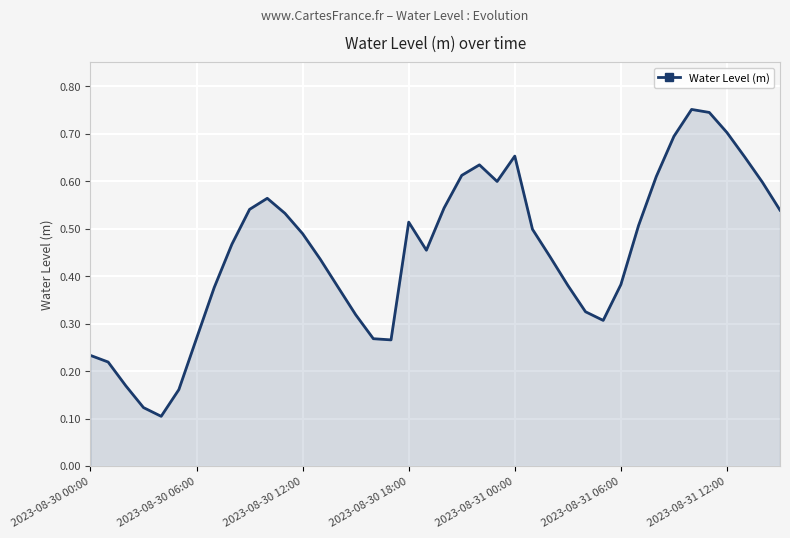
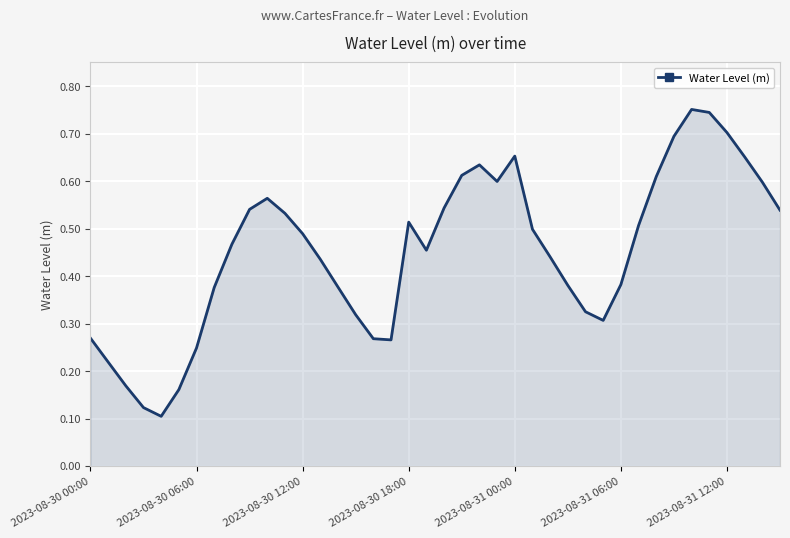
2023-08-30 00:00: 0.23 -> 0.27
2023-08-30 06:00: 0.27 -> 0.25
